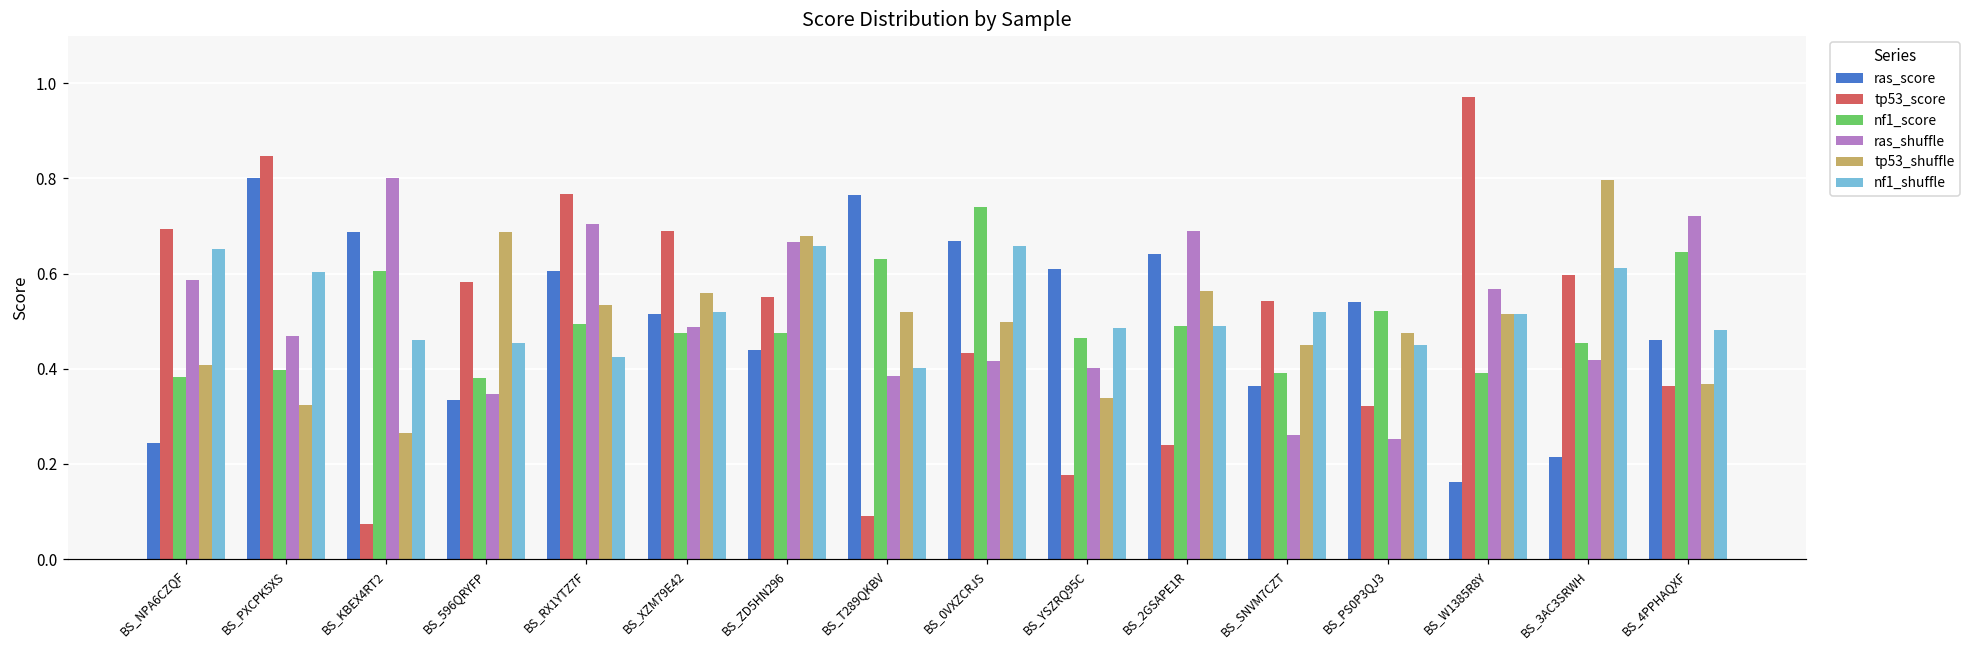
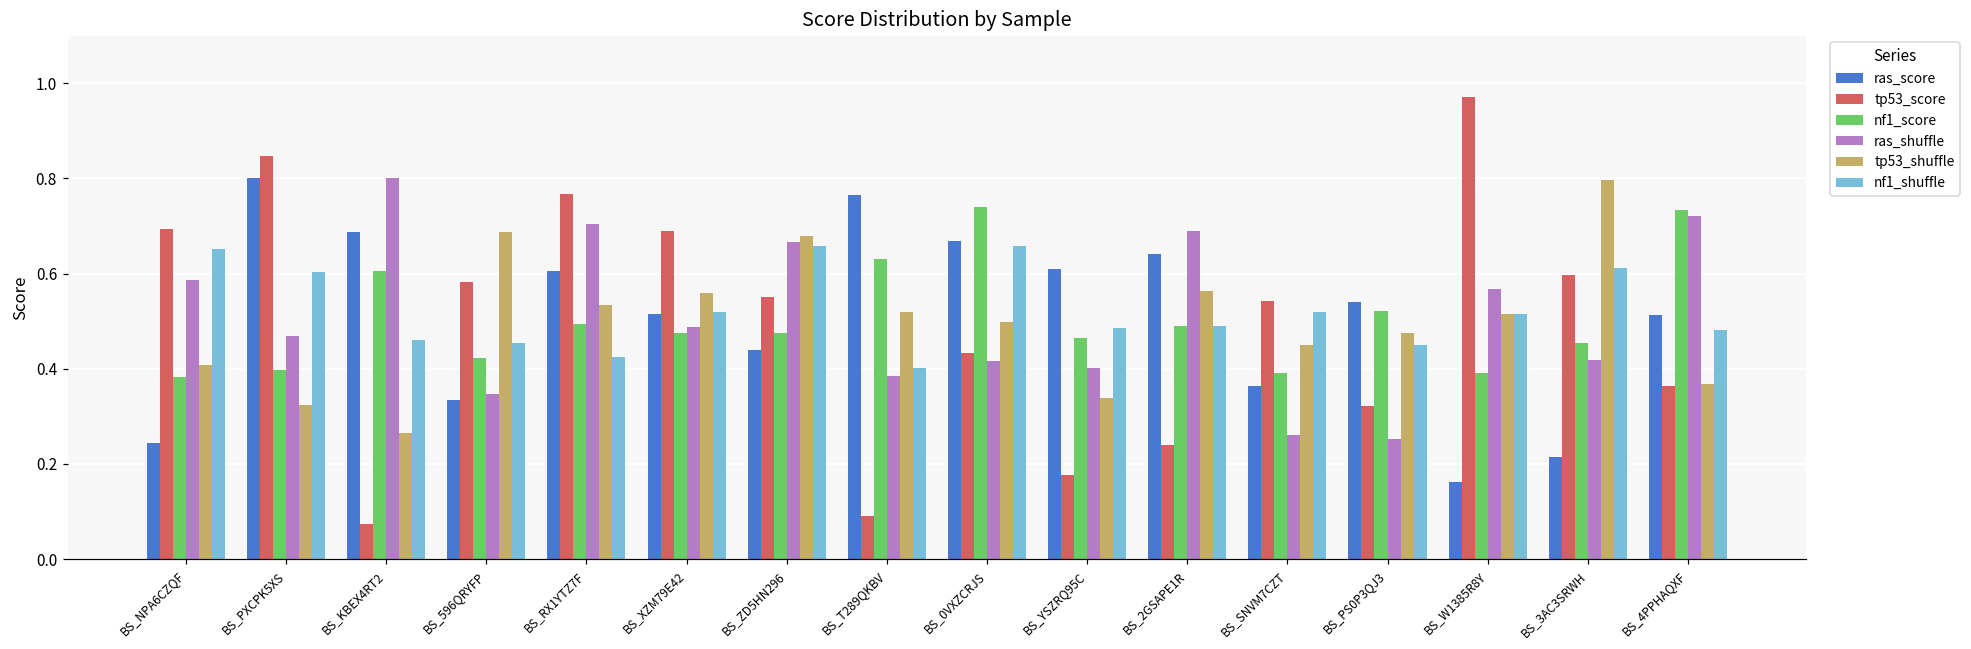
nf1_score, BS_596QRYFP: 0.38 -> 0.42
ras_score, BS_4PPHAQXF: 0.46 -> 0.51
nf1_score, BS_4PPHAQXF: 0.64 -> 0.73
